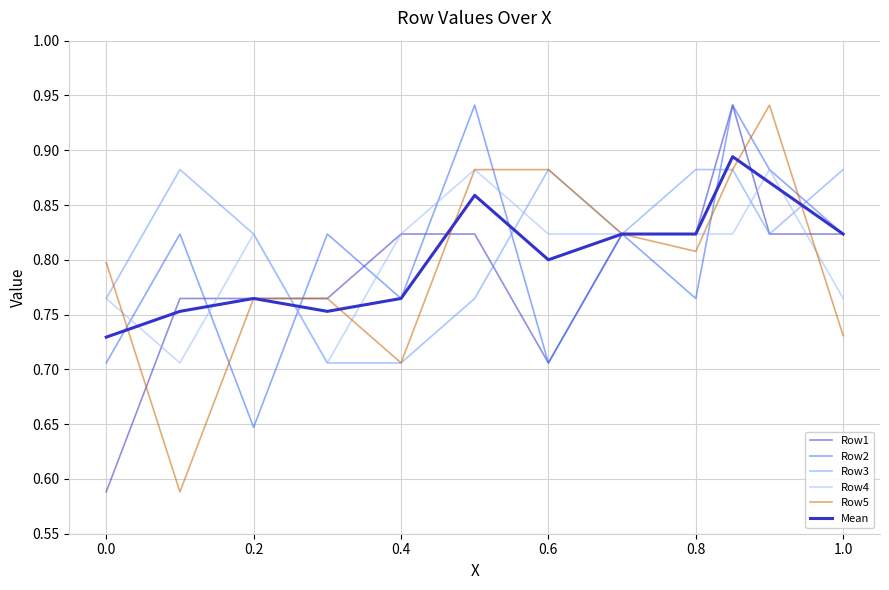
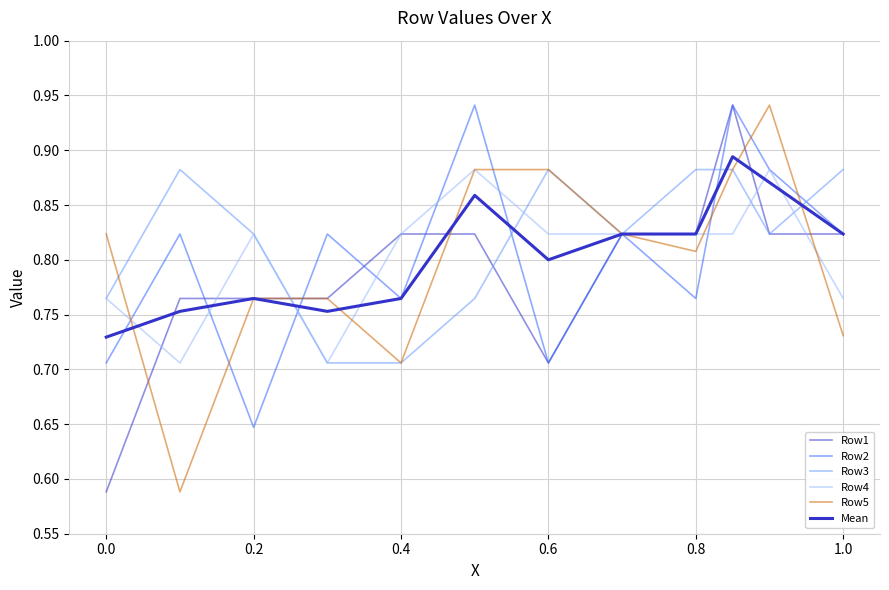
Row5, 0.0: 0.798 -> 0.824
